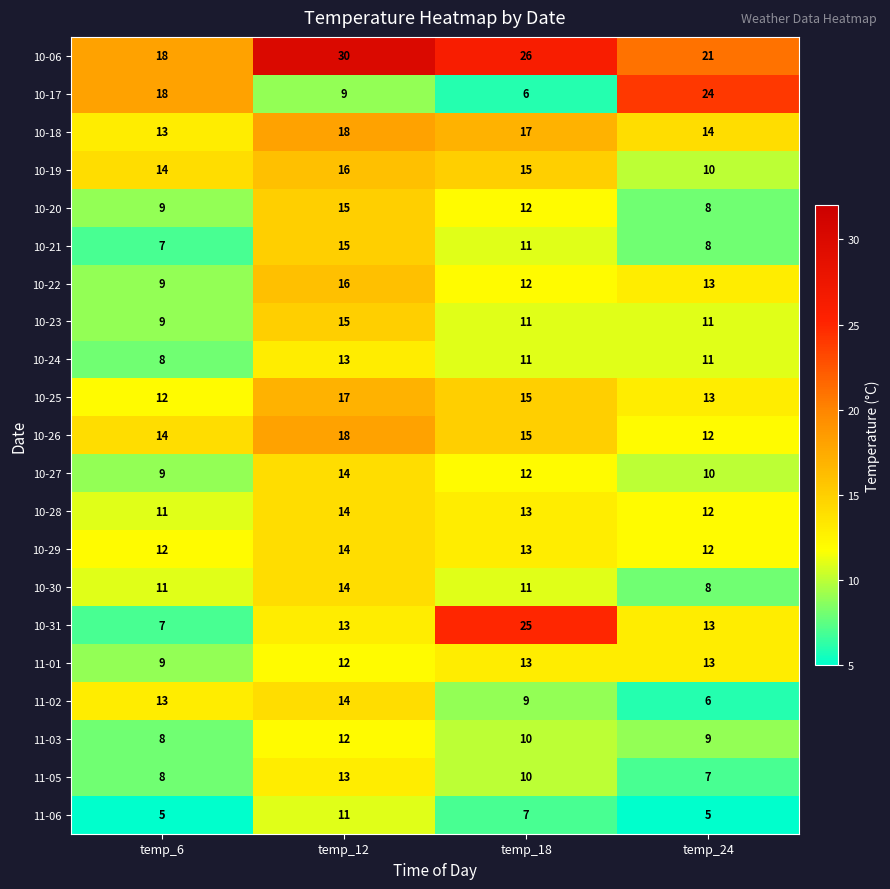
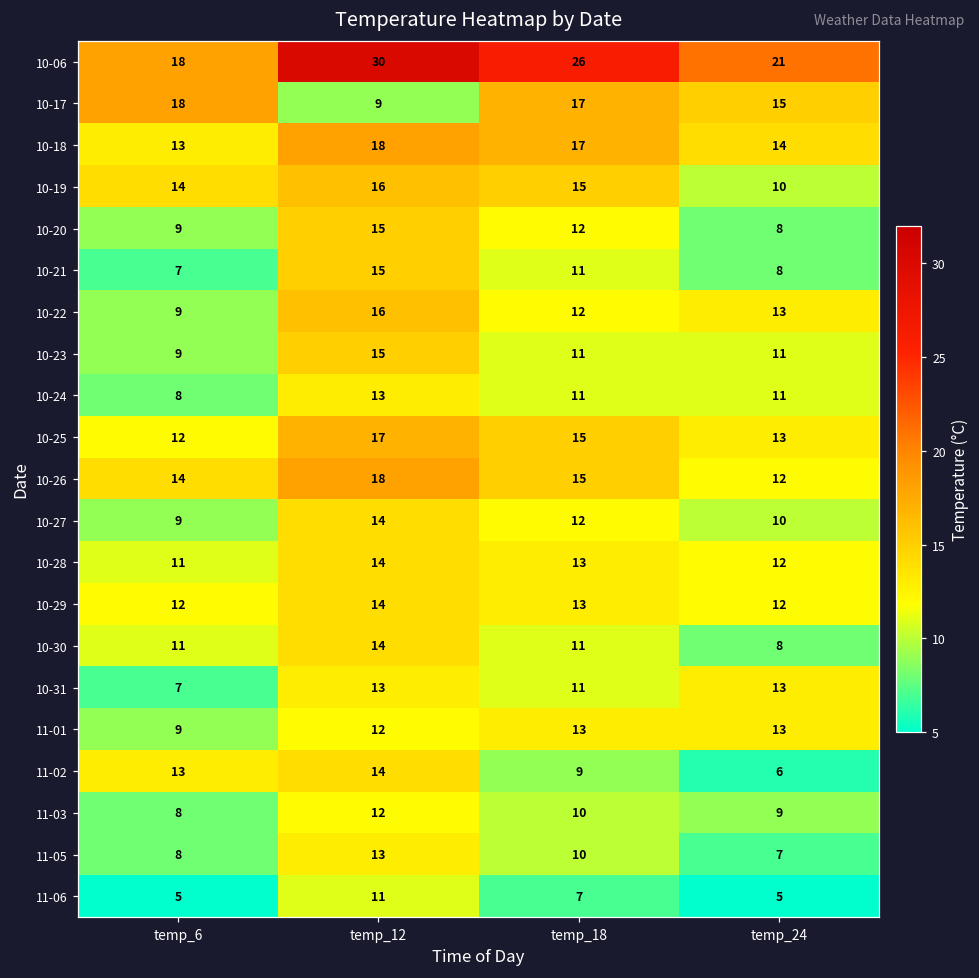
10-17, temp_18: 6 -> 17
10-17, temp_24: 24 -> 15
10-31, temp_18: 25 -> 11
